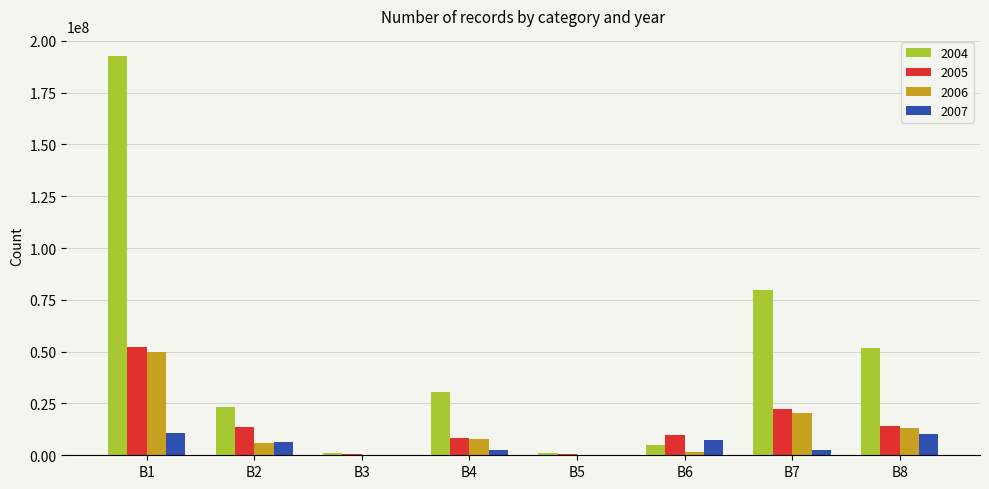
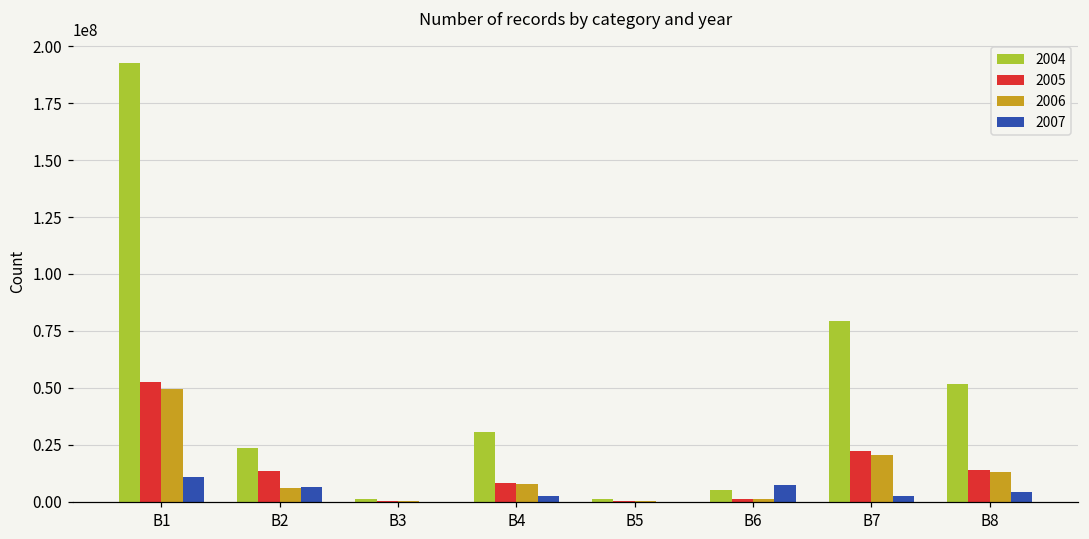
2005, B6: 10000000 -> 1000000
2007, B8: 10000000 -> 4000000
